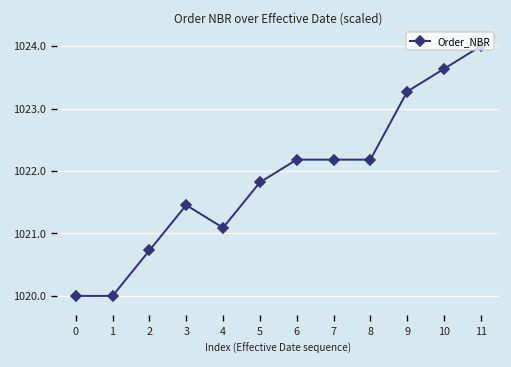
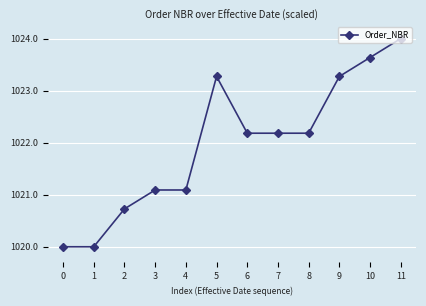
3: 1021.5 -> 1021.1
5: 1021.8 -> 1023.3
